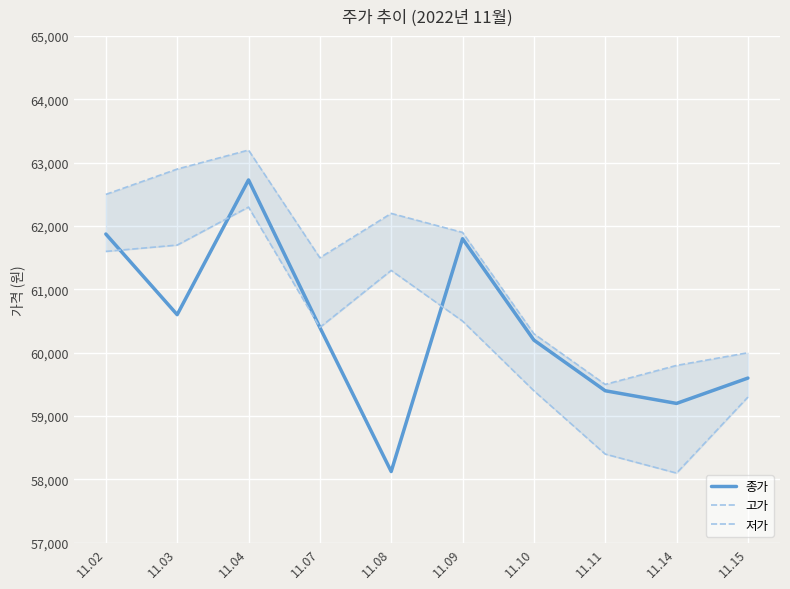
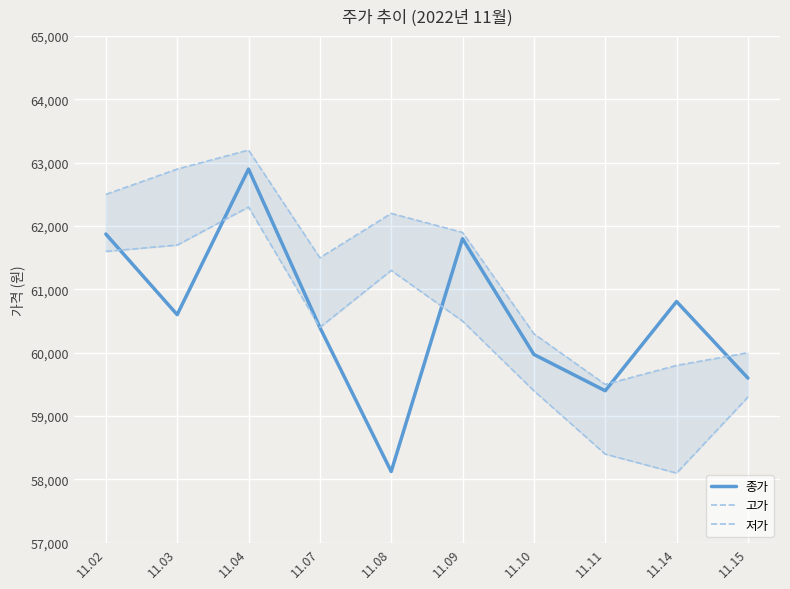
종가, 11.04: 62,700 -> 62,900
종가, 11.10: 60,200 -> 60,000
종가, 11.14: 59,200 -> 60,800
